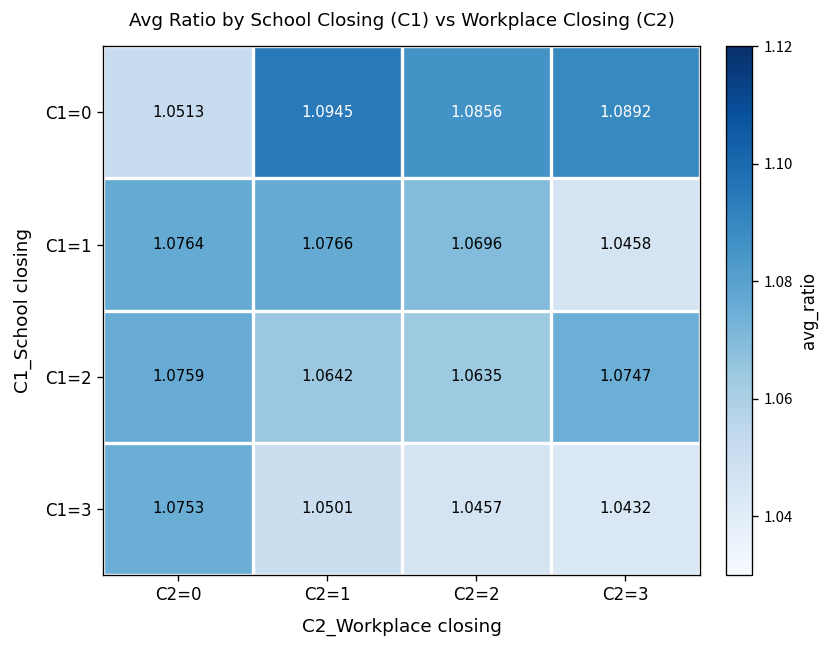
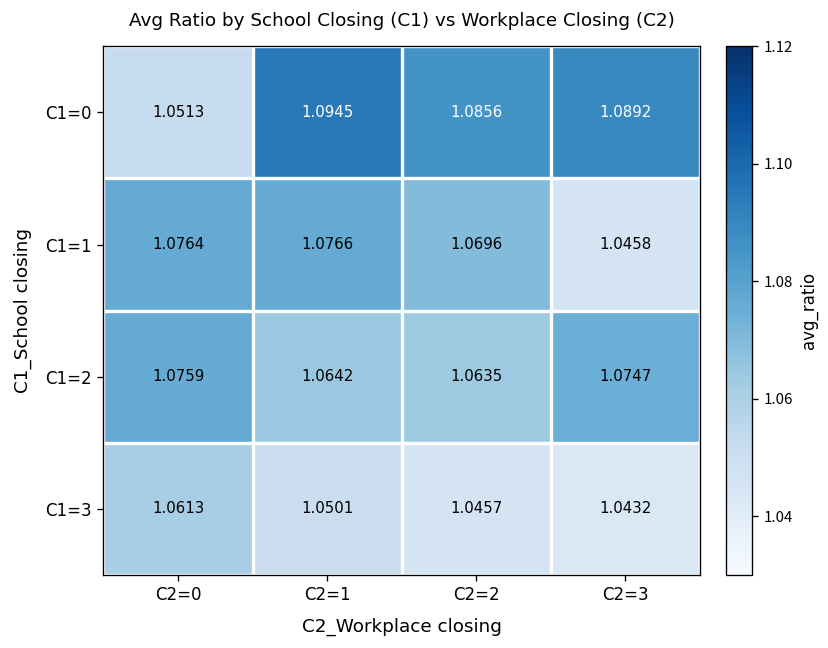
C1=3, C2=0: 1.0753 -> 1.0613
